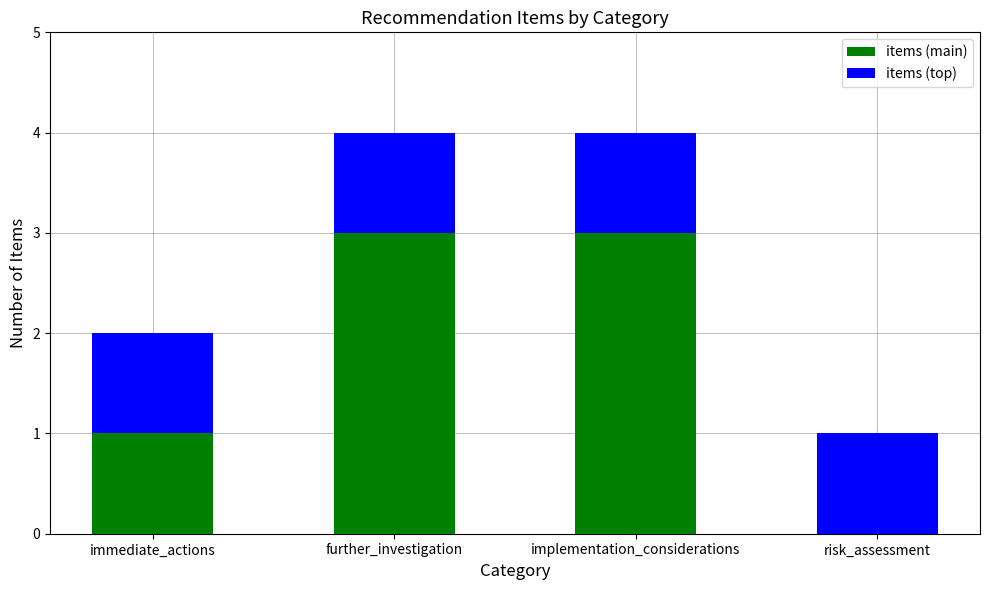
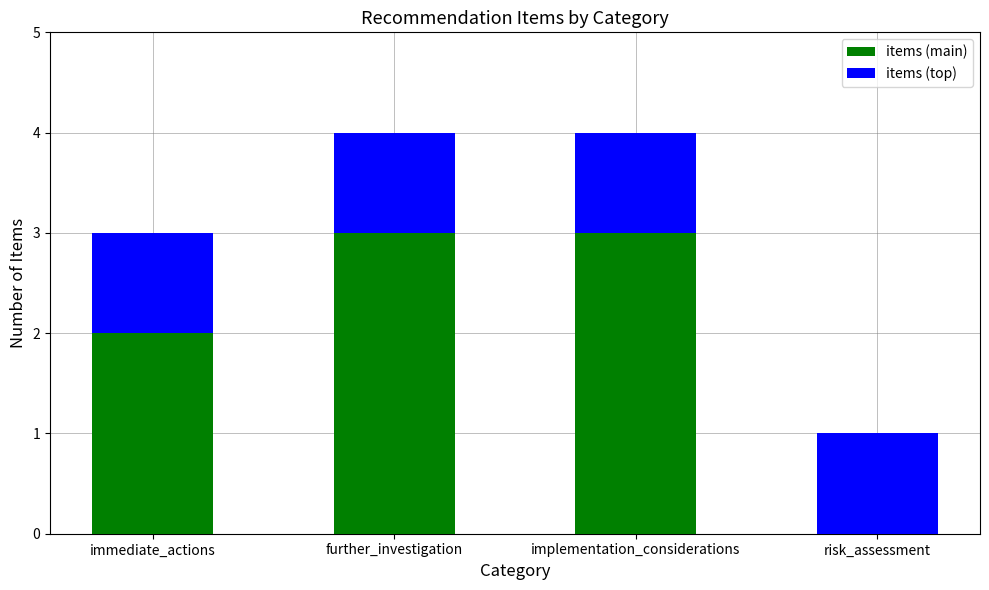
items (main), immediate_actions: 1.00 -> 2.00
